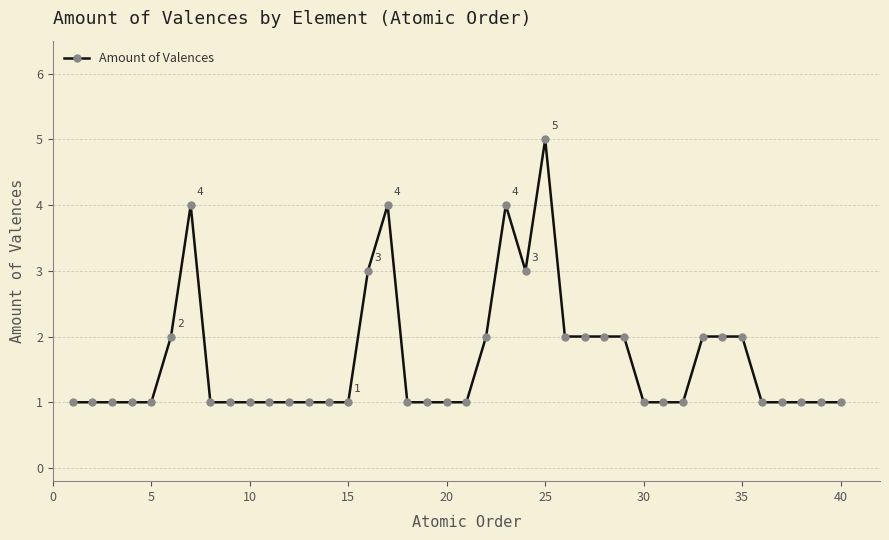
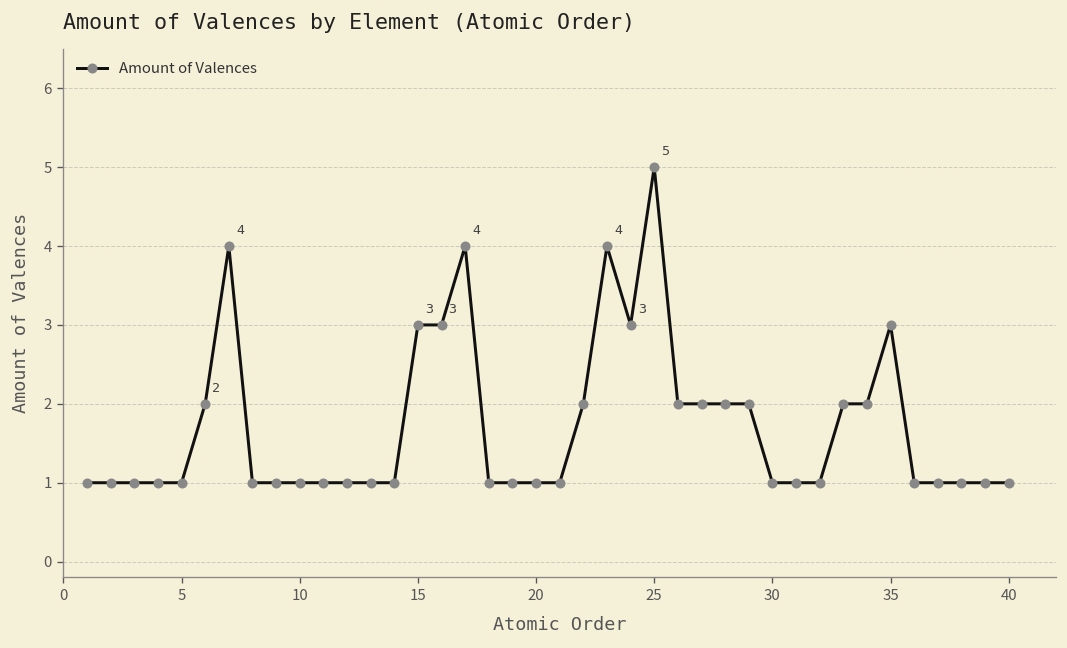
15: 1 -> 3
35: 2 -> 3
